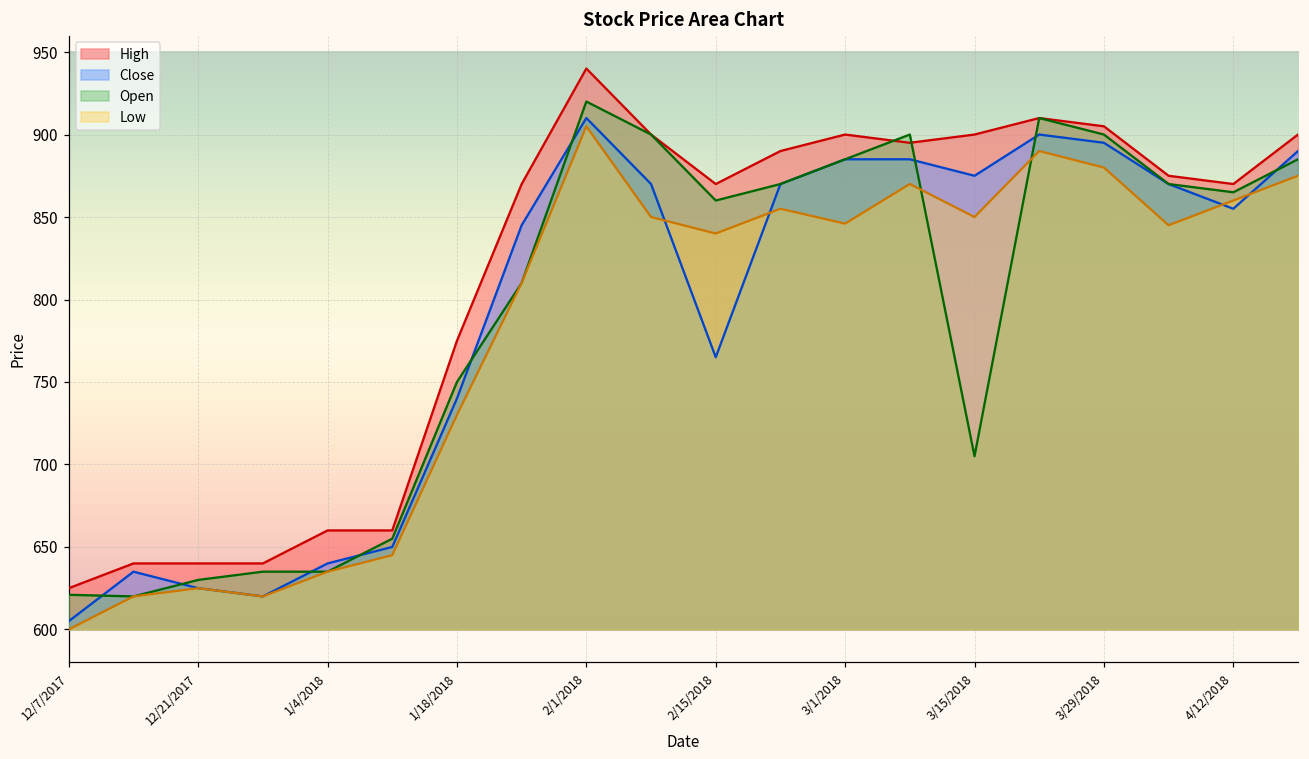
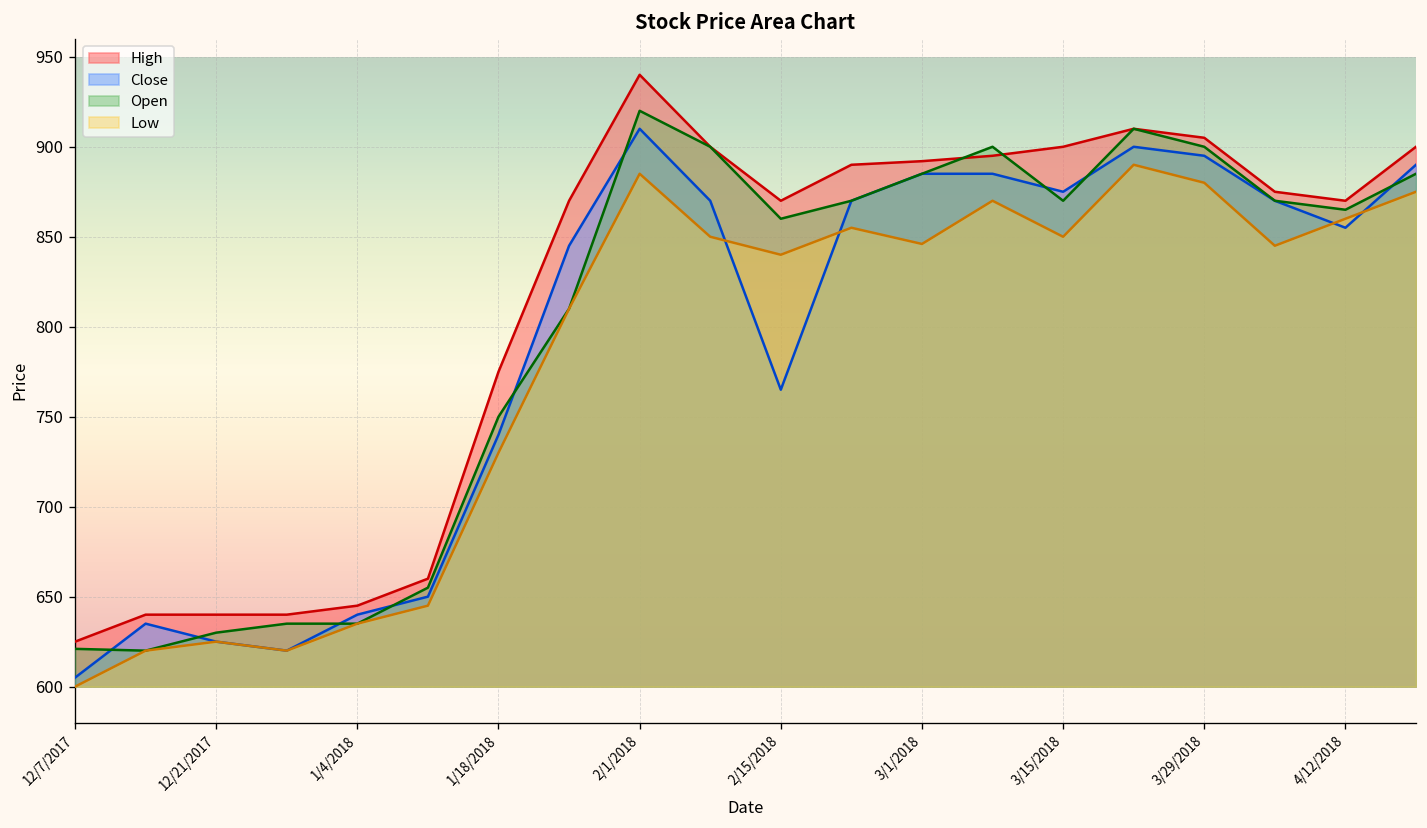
High, 1/4/2018: 660 -> 645
Low, 2/1/2018: 905 -> 885
High, 3/1/2018: 900 -> 892
Open, 3/15/2018: 705 -> 870
